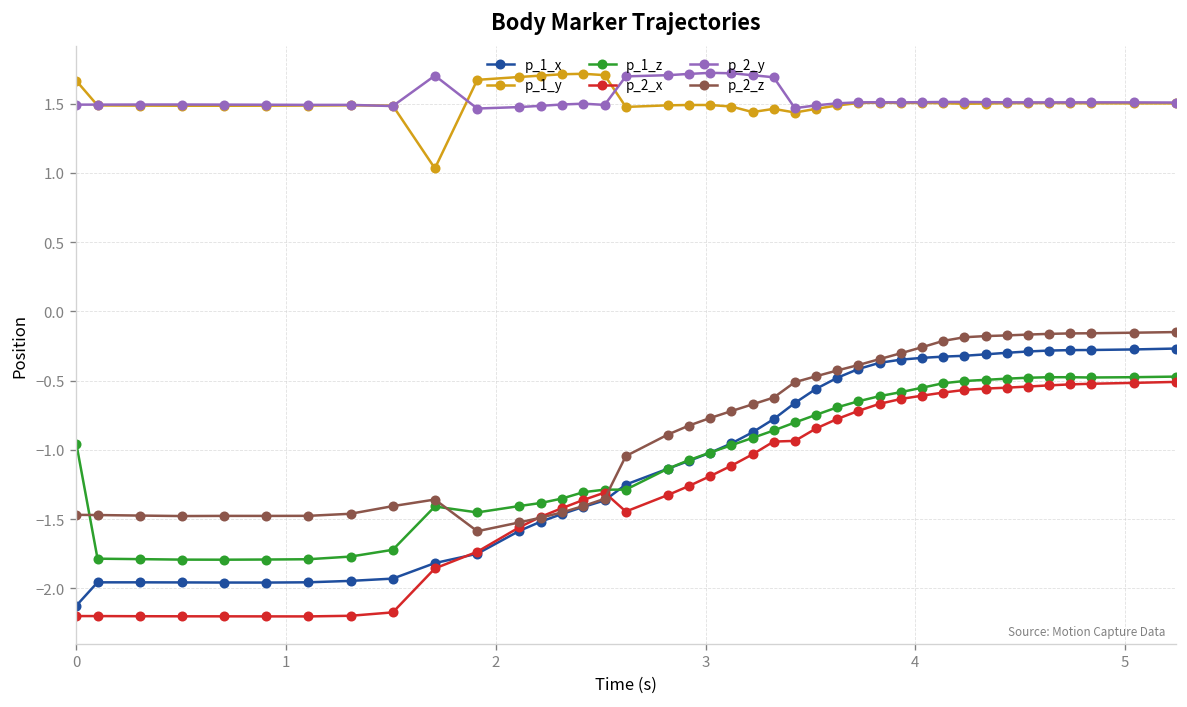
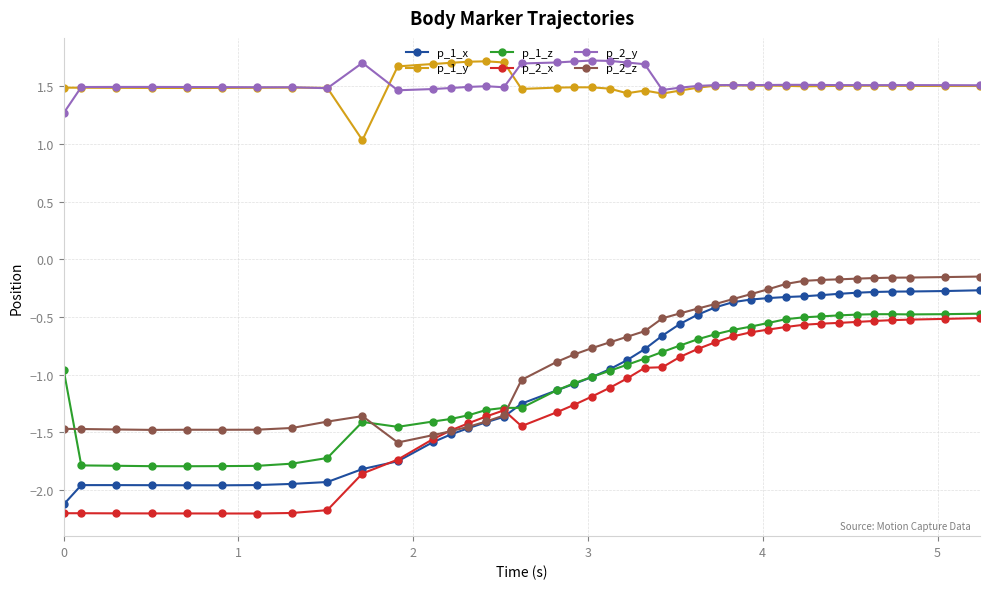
p_1_y, 0: 1.66 -> 1.49
p_2_y, 0: 1.49 -> 1.27
